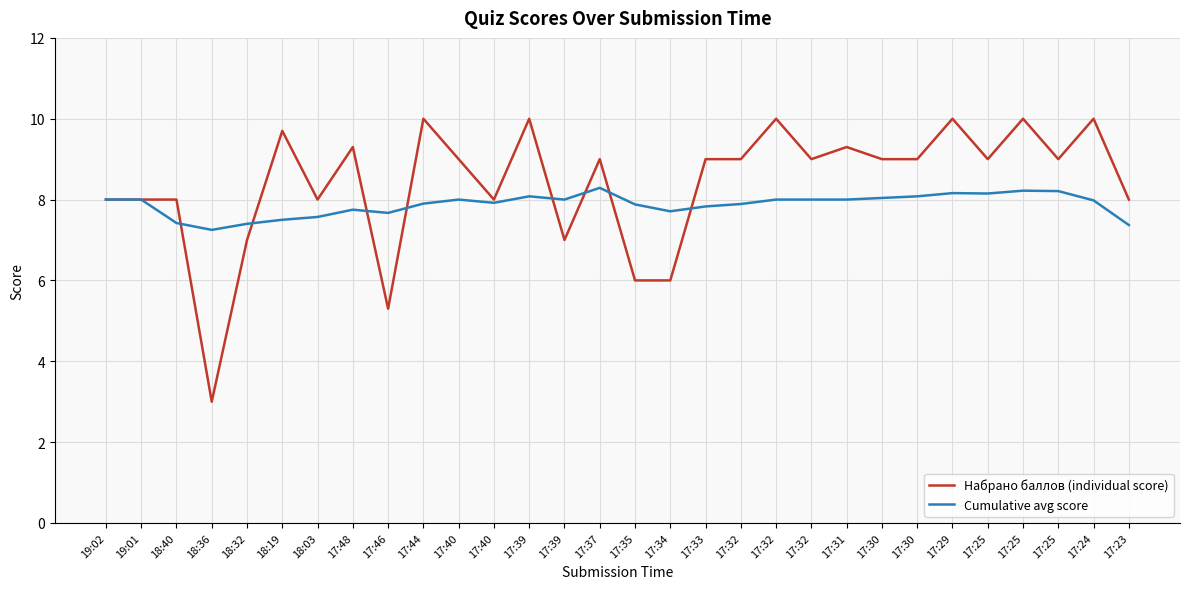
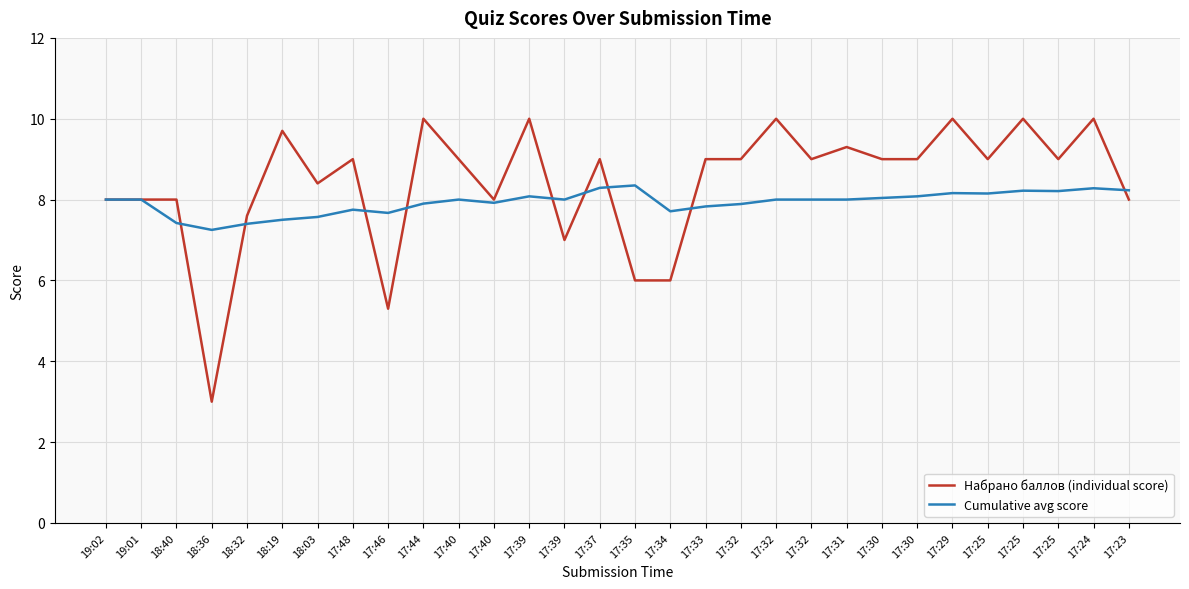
Набрано баллов (individual score), 18:32: 7.0 -> 7.6
Набрано баллов (individual score), 18:03: 8.0 -> 8.4
Набрано баллов (individual score), 17:48: 9.3 -> 9.0
Cumulative avg score, 17:35: 7.9 -> 8.4
Cumulative avg score, 17:24: 8.0 -> 8.3
Cumulative avg score, 17:23: 7.4 -> 8.2
